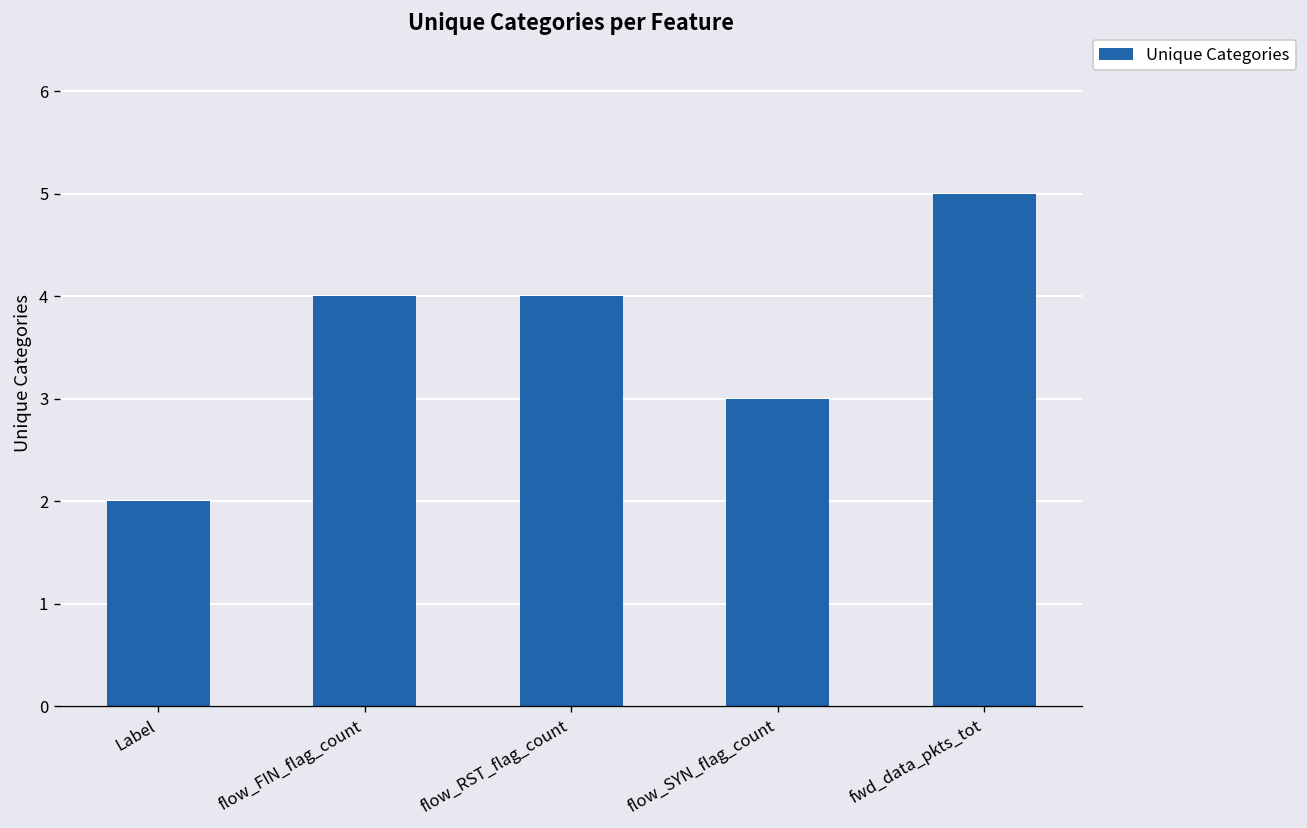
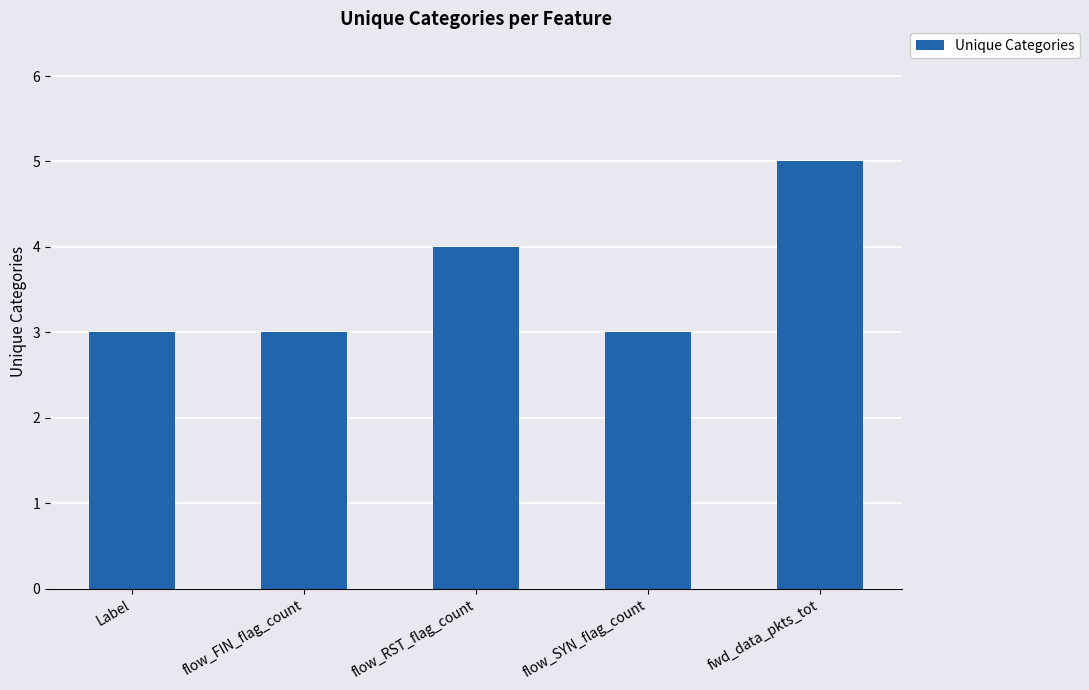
Label: 2 -> 3
flow_FIN_flag_count: 4 -> 3
